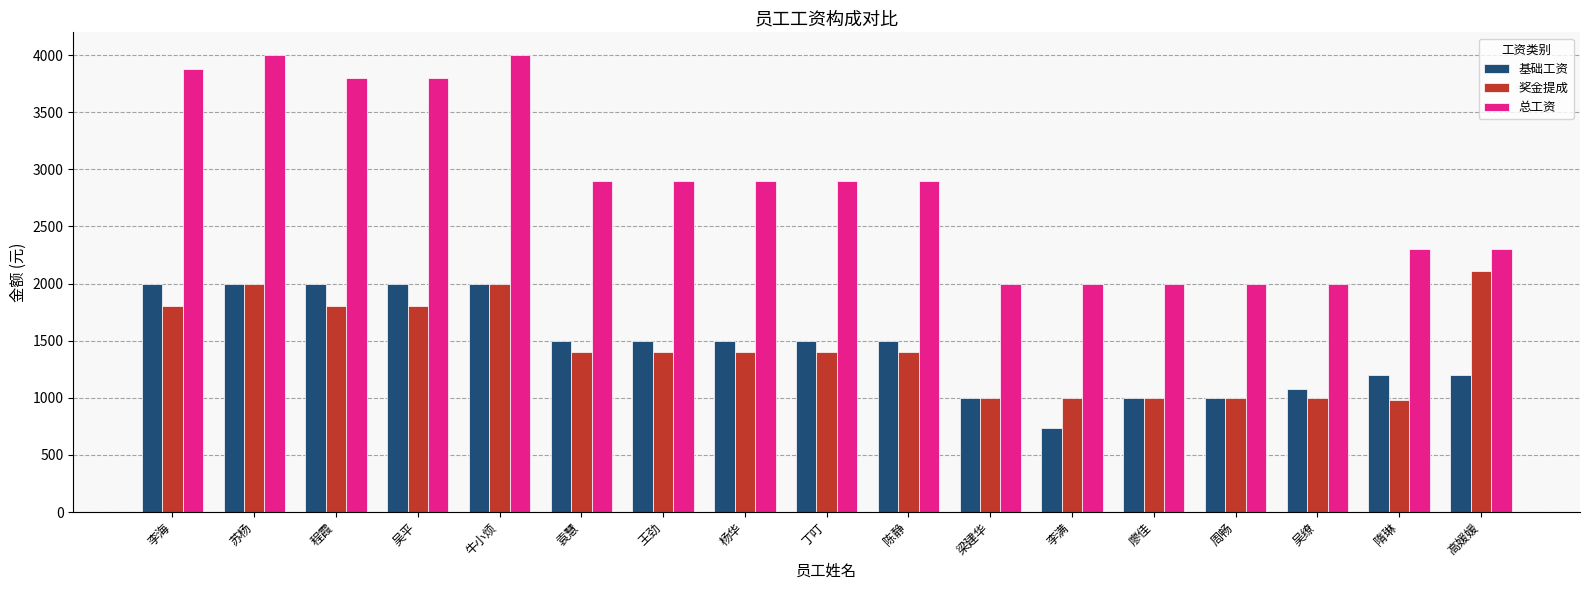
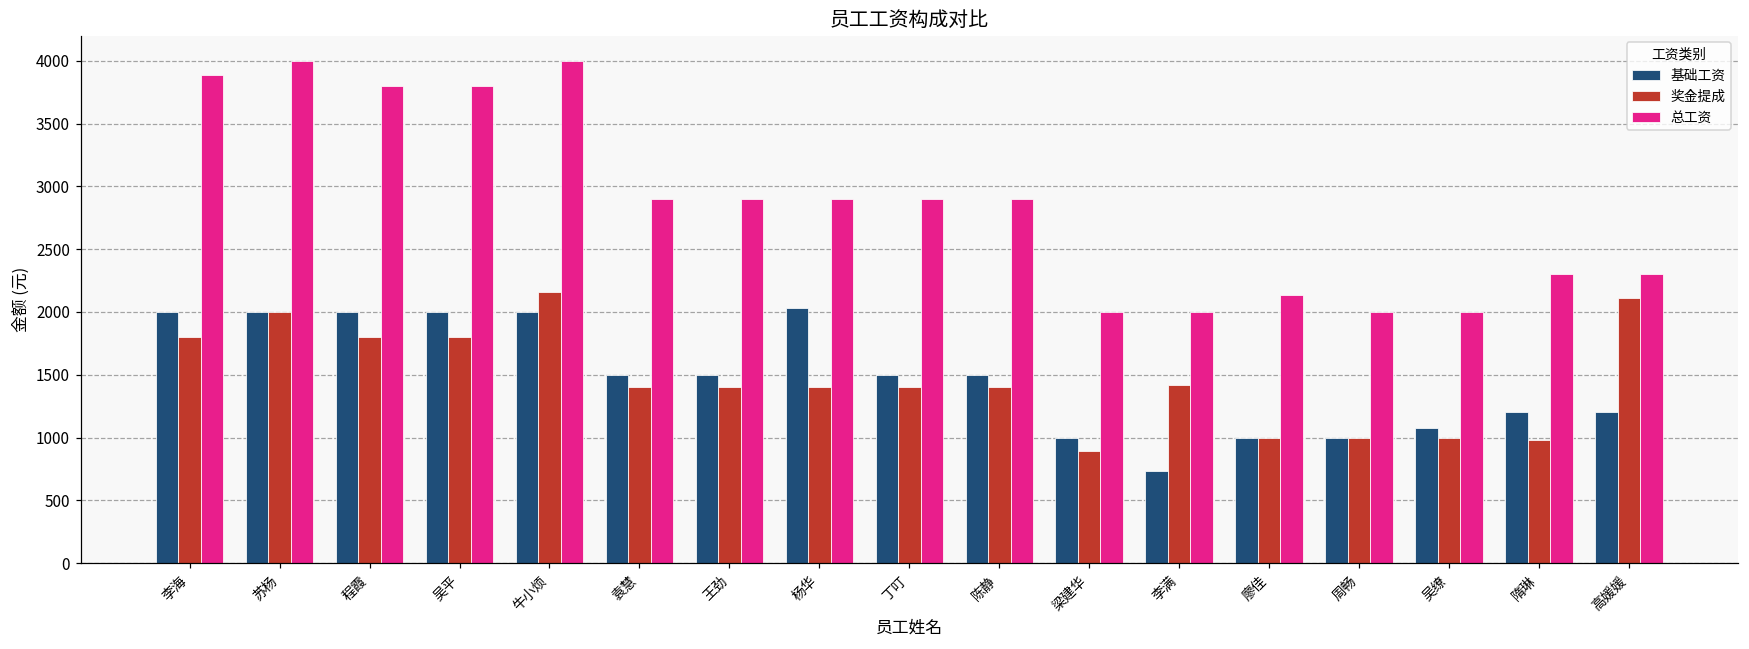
奖金提成, 牛小烦: 2000 -> 2160
基础工资, 杨华: 1500 -> 2030
奖金提成, 梁建华: 1000 -> 900
奖金提成, 李满: 1000 -> 1420
总工资, 廖佳: 2000 -> 2130
